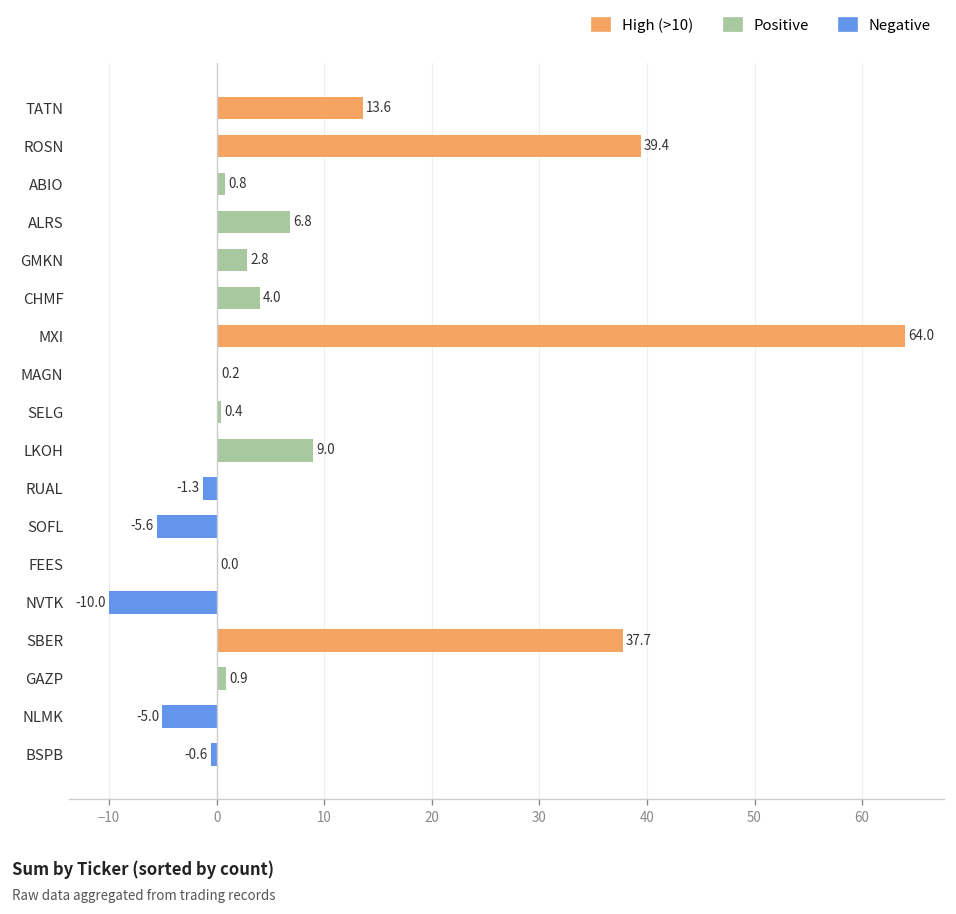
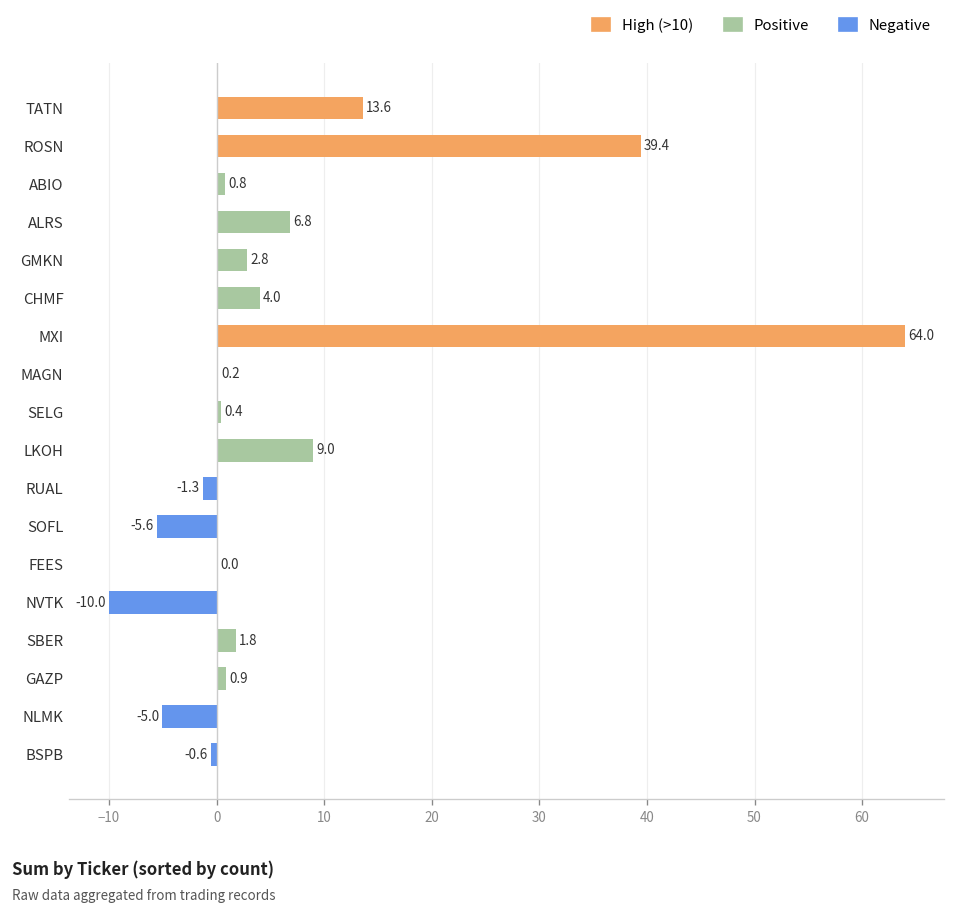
SBER: 37.7 -> 1.8
